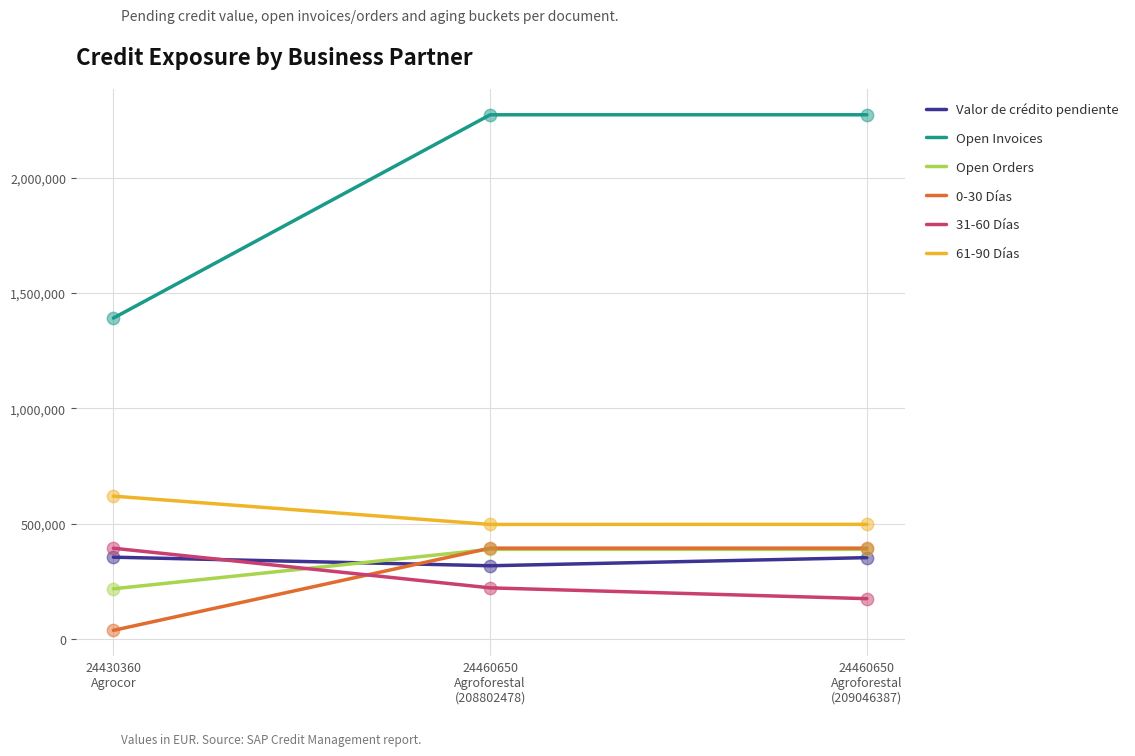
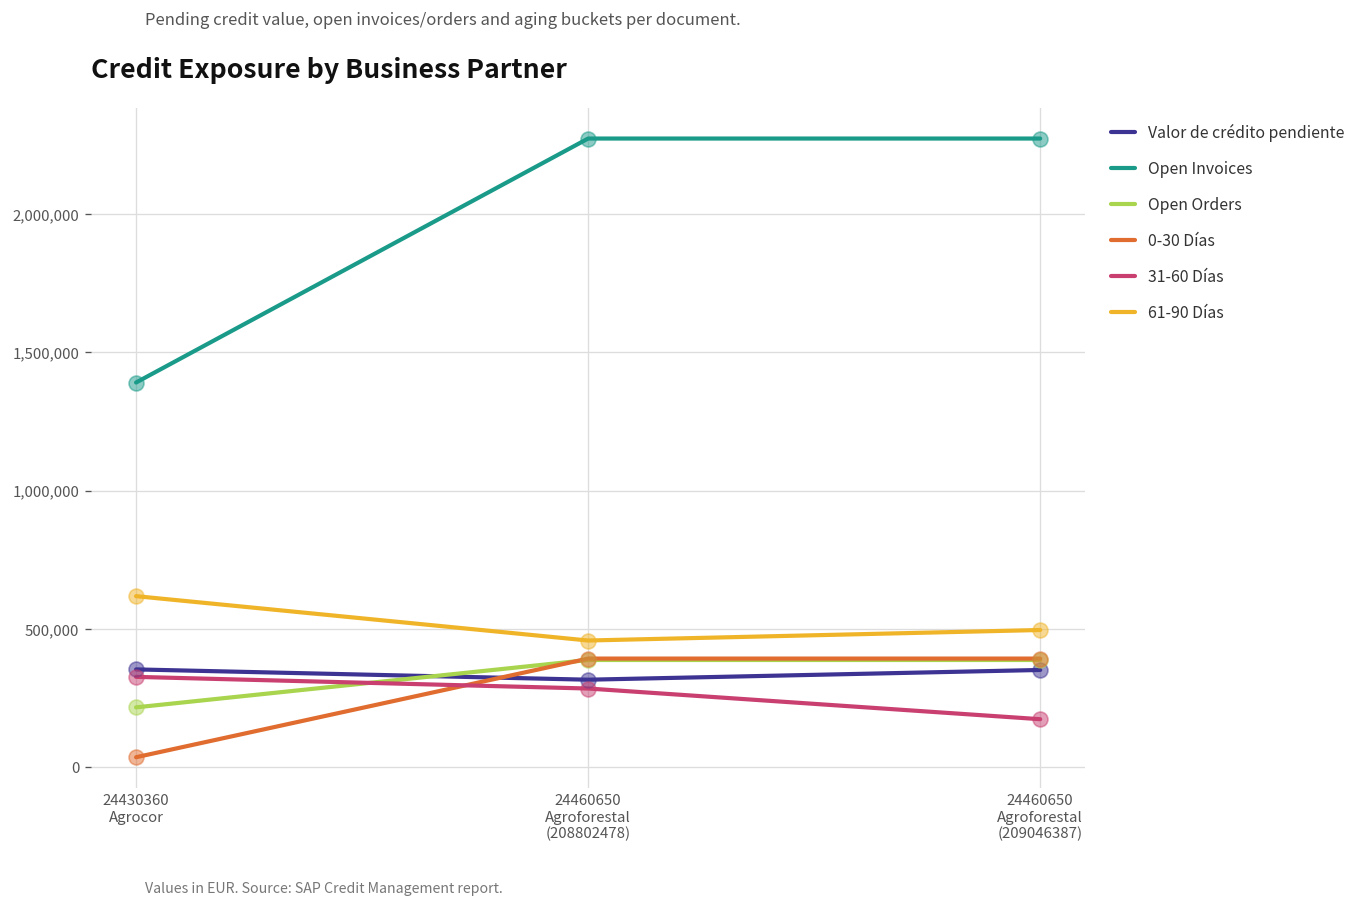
31-60 Días, 24430360 Agrocor: 390,000 -> 330,000
31-60 Días, 24460650 Agroforestal (208802478): 220,000 -> 280,000
61-90 Días, 24460650 Agroforestal (208802478): 500,000 -> 460,000
